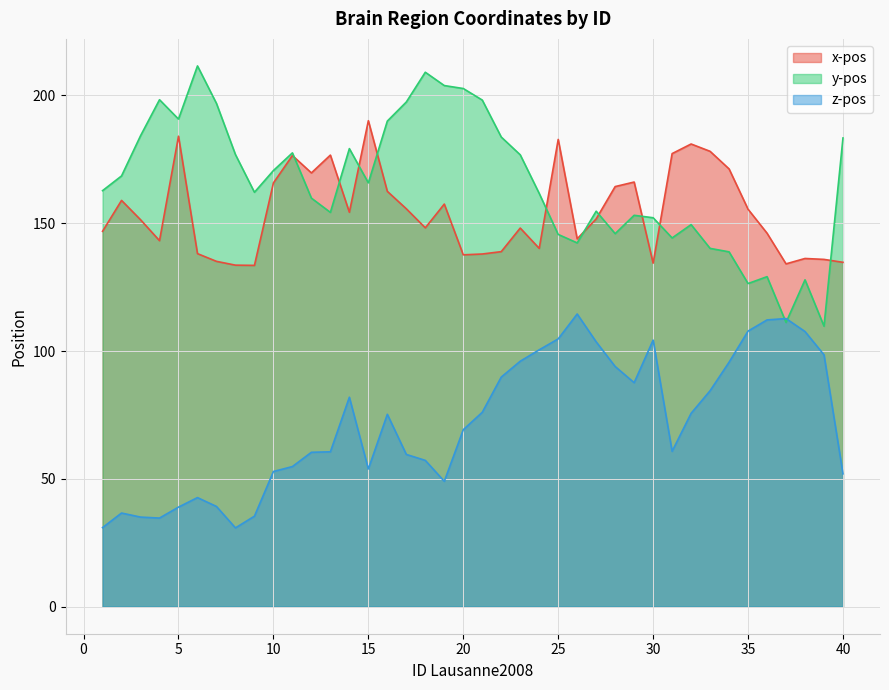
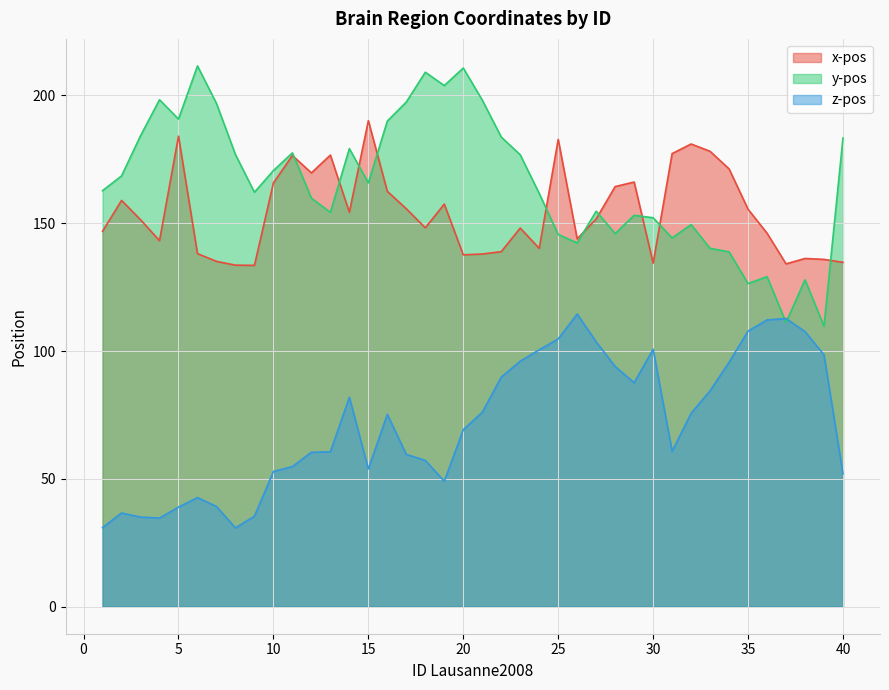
y-pos, 20: 203 -> 211
z-pos, 30: 104 -> 101
